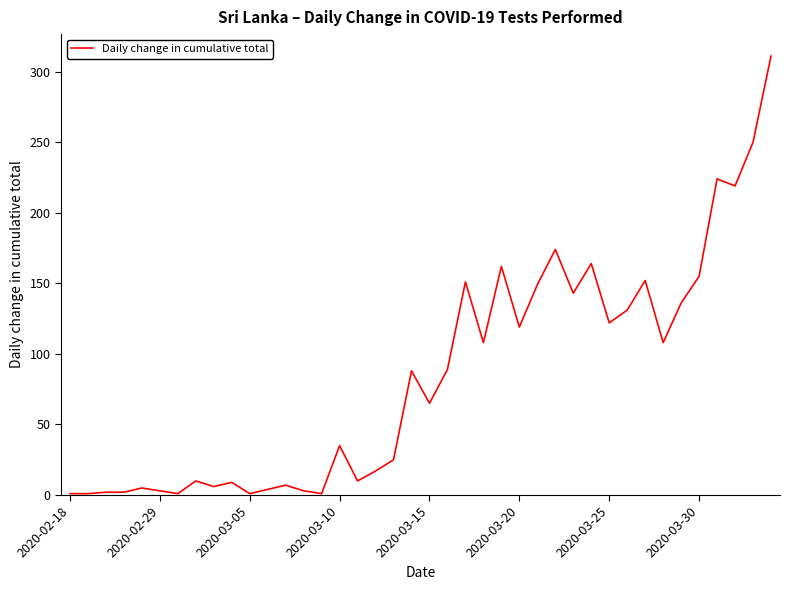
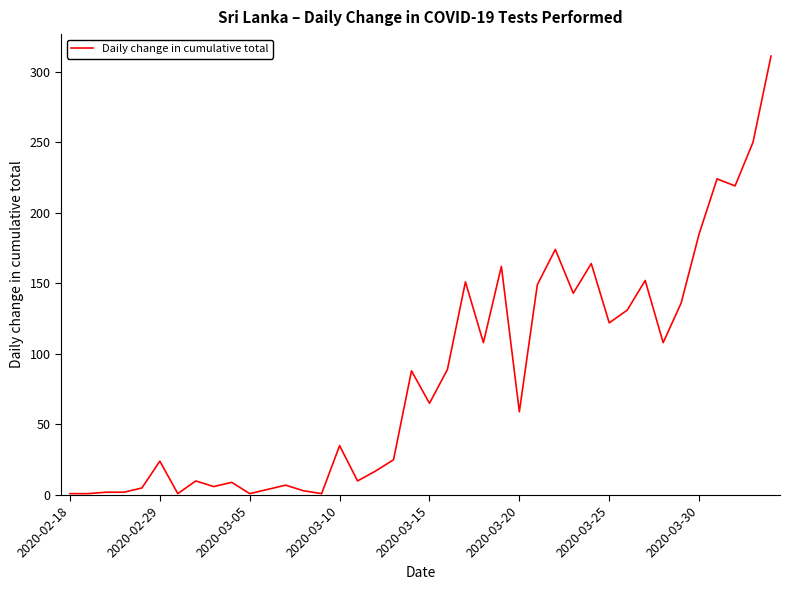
2020-02-29: 3 -> 24
2020-03-20: 119 -> 59
2020-03-30: 155 -> 185
